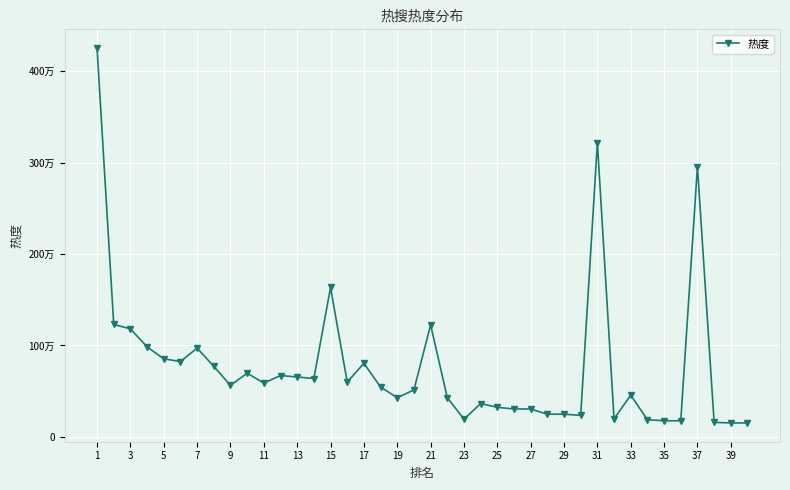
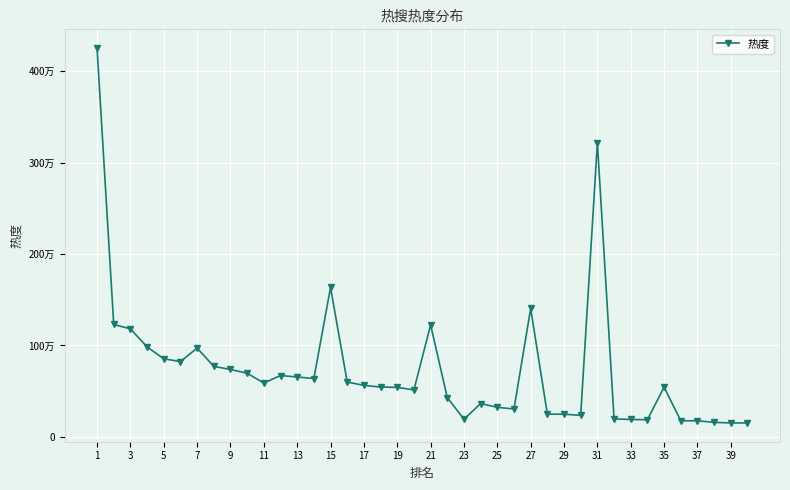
9: 60万 -> 70万
17: 80万 -> 60万
19: 40万 -> 50万
27: 30万 -> 140万
33: 50万 -> 20万
35: 20万 -> 50万
37: 300万 -> 20万
